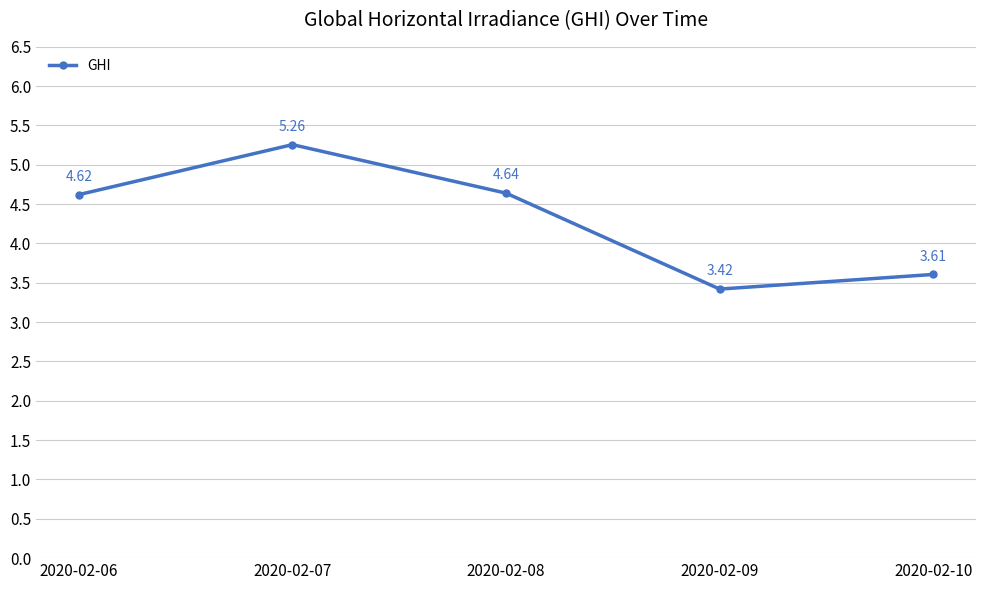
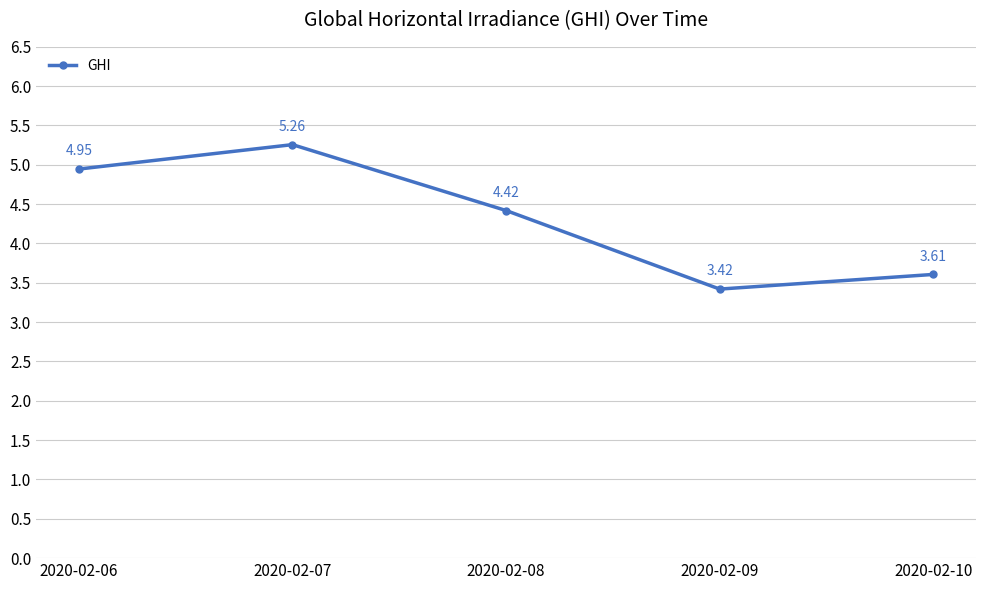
2020-02-06: 4.62 -> 4.95
2020-02-08: 4.64 -> 4.42
